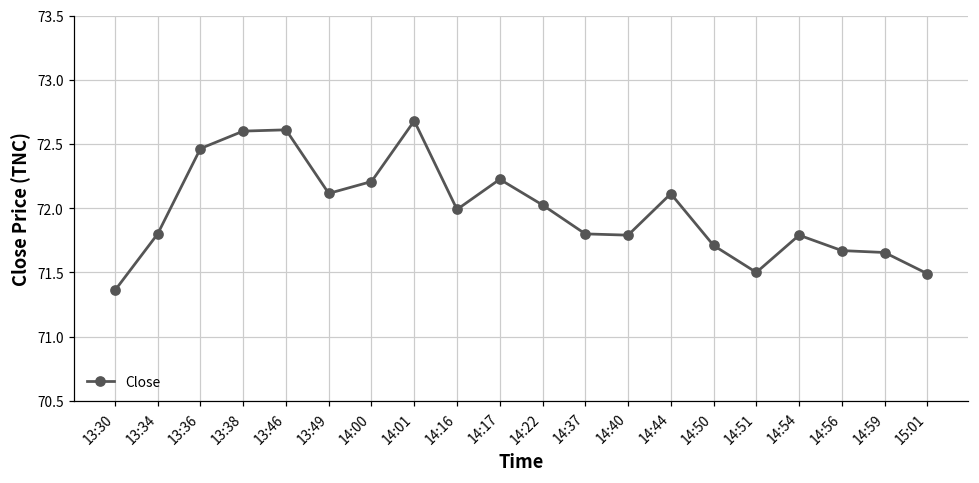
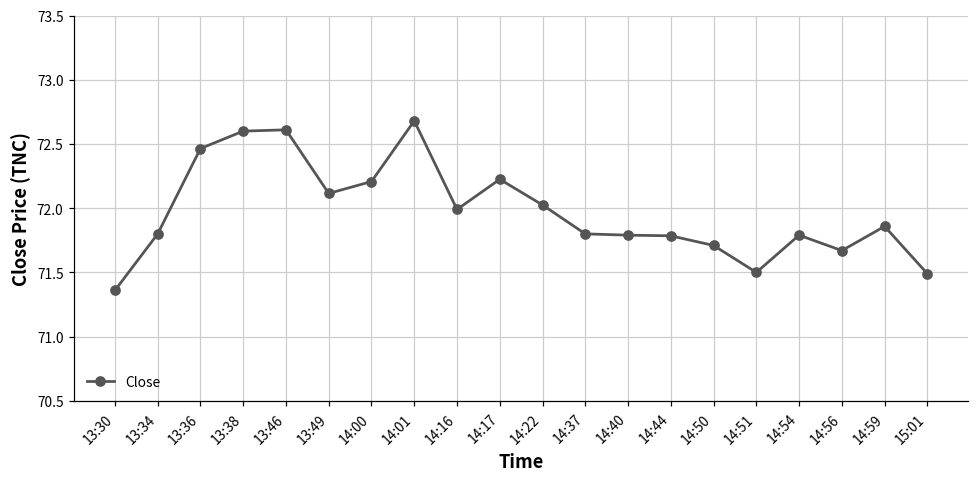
14:44: 72.11 -> 71.79
14:59: 71.65 -> 71.86
